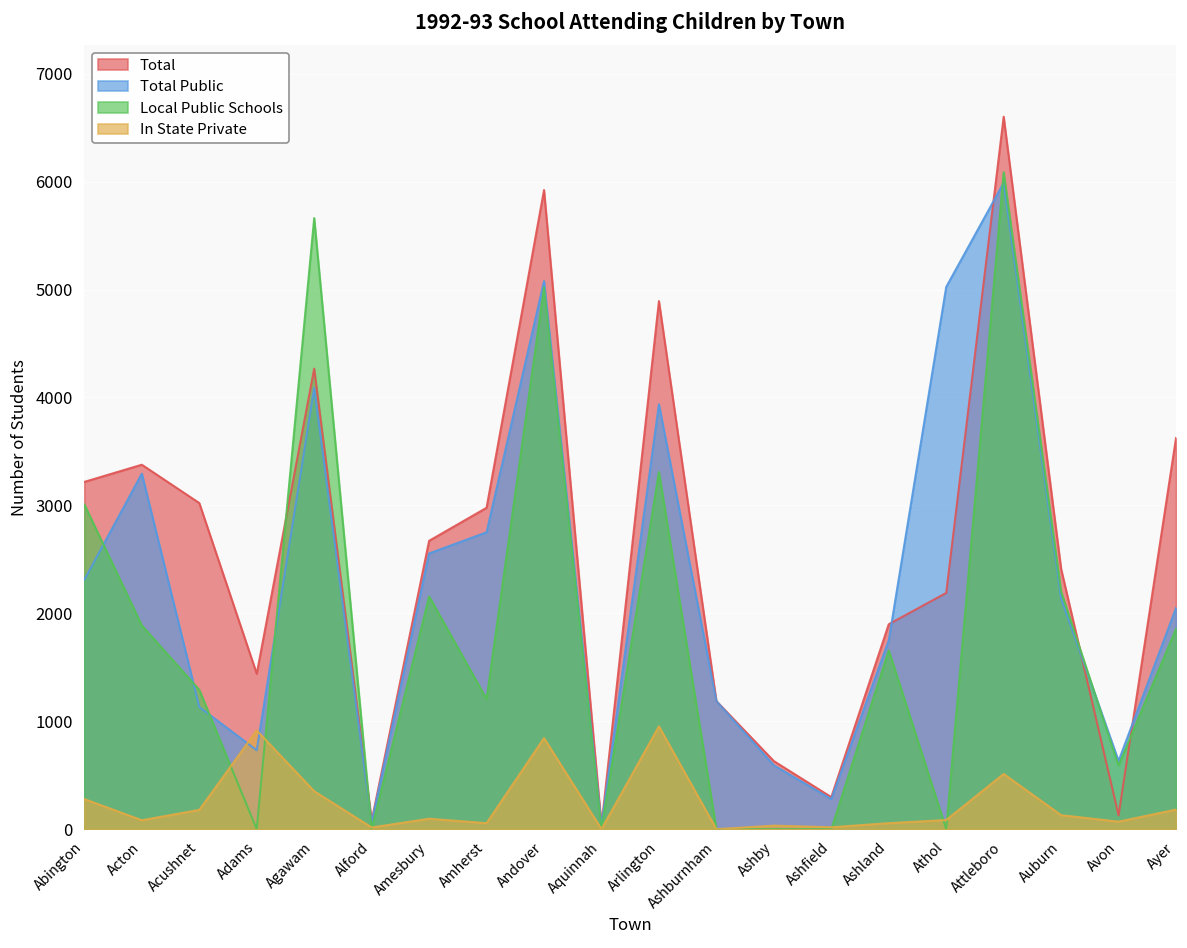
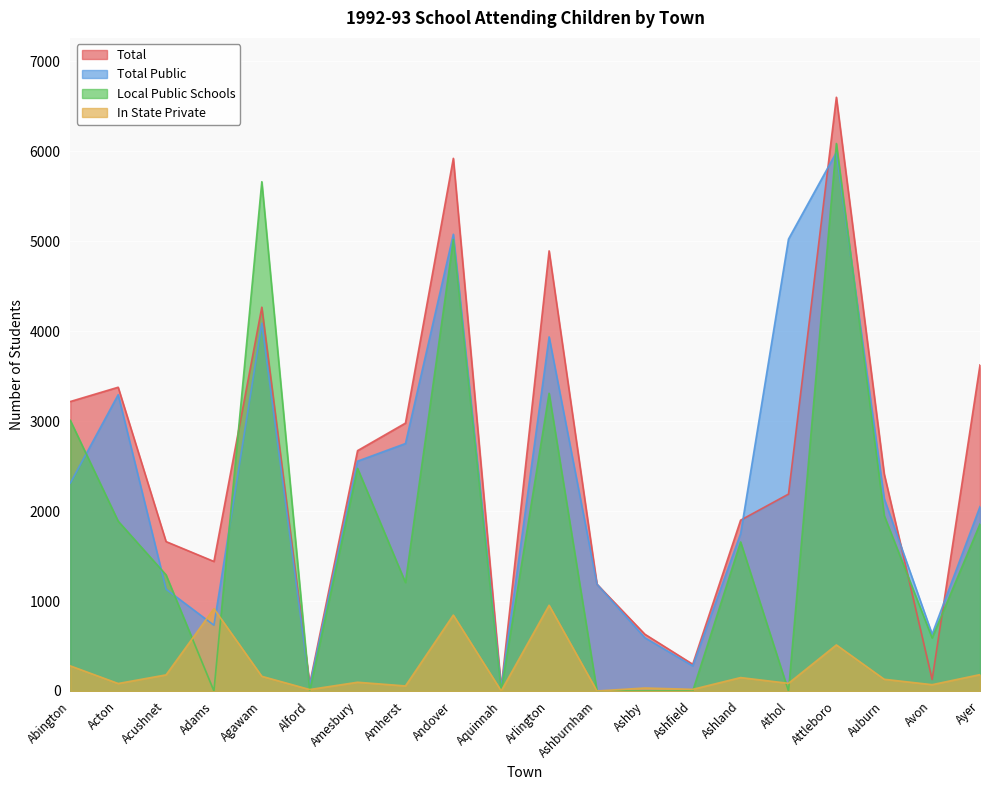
Total, Acushnet: 3000 -> 1700
In State Private, Agawam: 400 -> 200
Local Public Schools, Amesbury: 2200 -> 2500
In State Private, Ashland: 60 -> 150
Local Public Schools, Auburn: 2200 -> 1900
